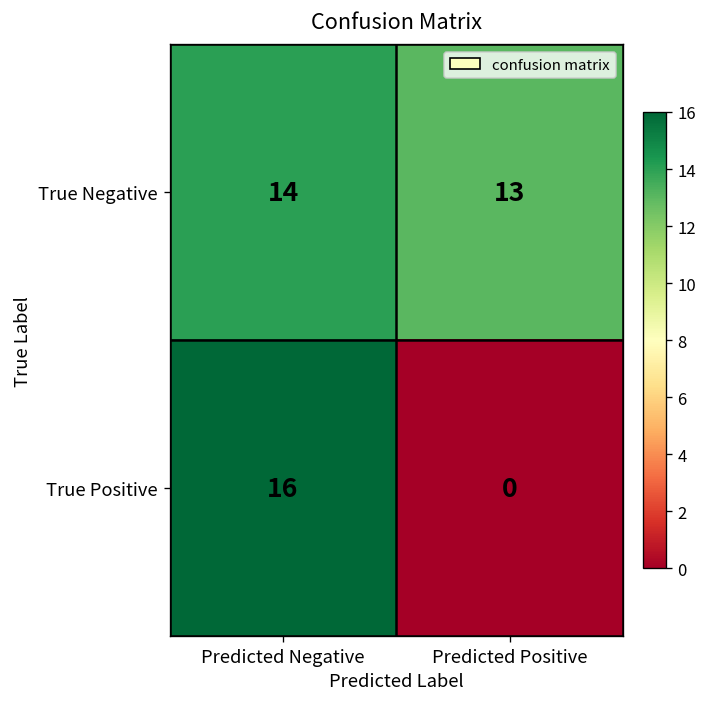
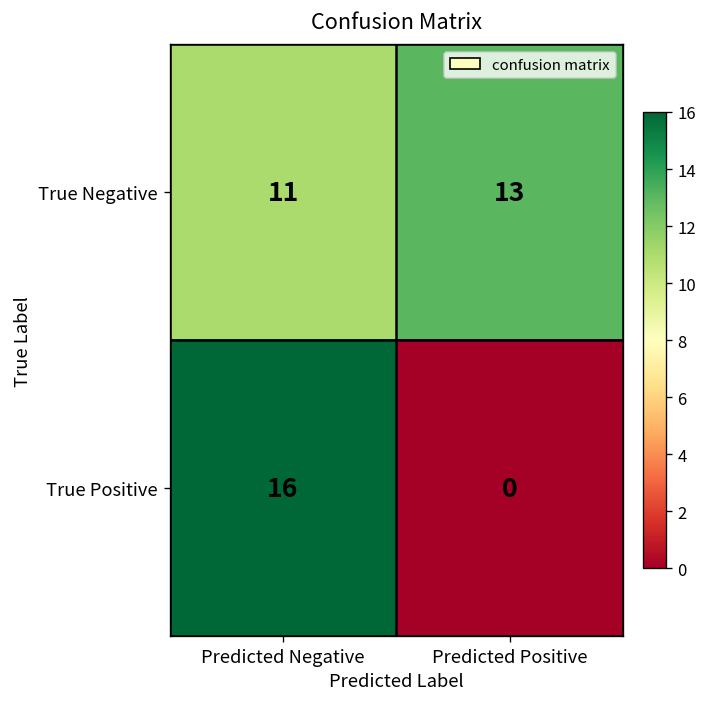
True Negative, Predicted Negative: 14 -> 11
